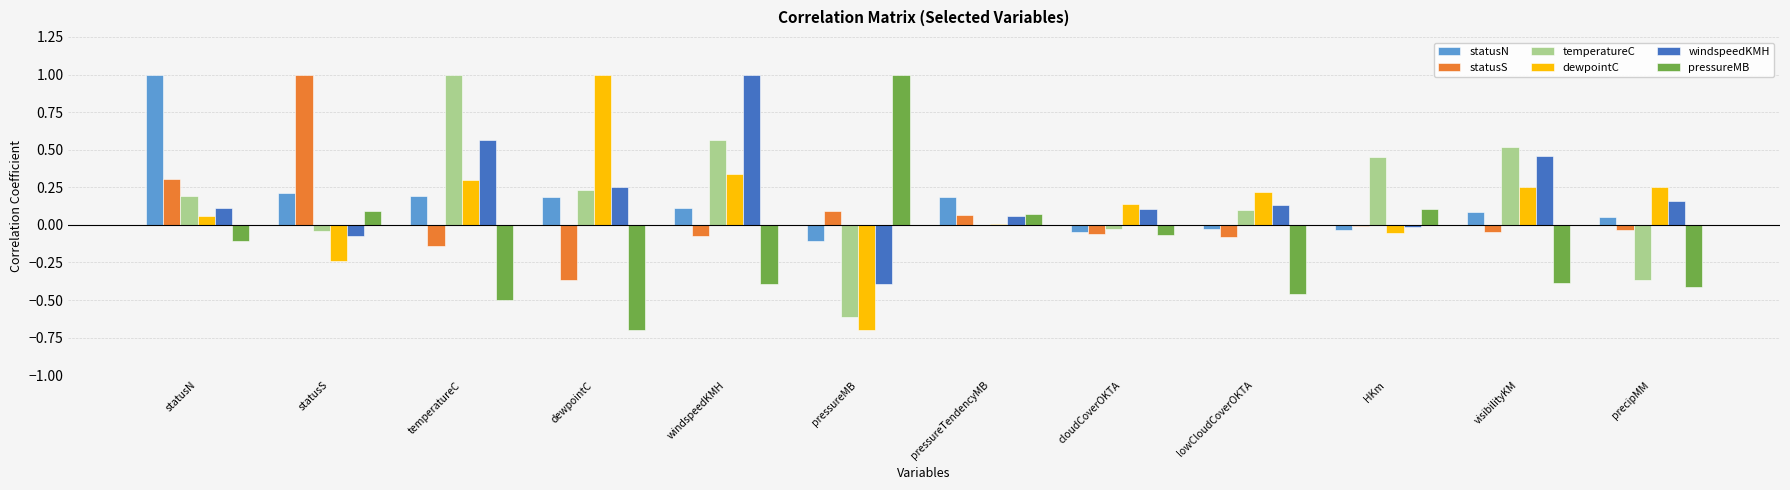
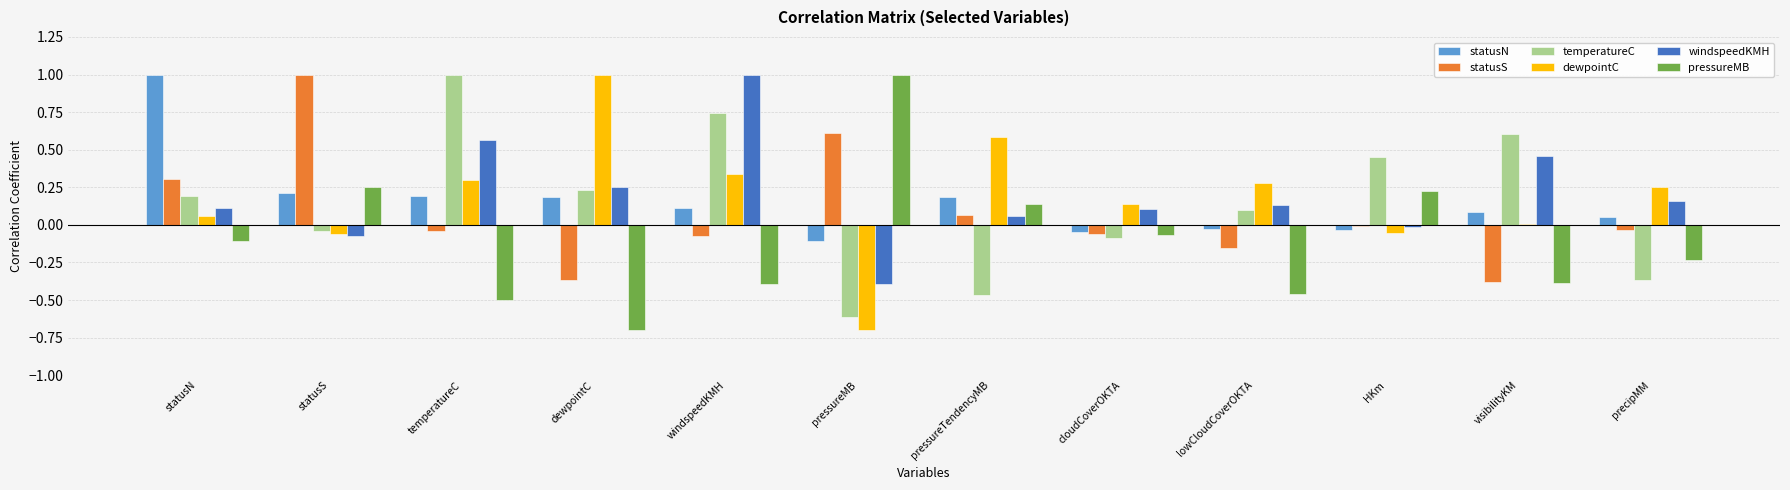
dewpointC, statusS: -0.24 -> -0.06
pressureMB, statusS: 0.10 -> 0.25
statusS, temperatureC: -0.14 -> -0.04
temperatureC, windspeedKMH: 0.56 -> 0.74
statusS, pressureMB: 0.10 -> 0.61
temperatureC, pressureTendencyMB: 0.00 -> -0.47
dewpointC, pressureTendencyMB: 0.01 -> 0.59
pressureMB, pressureTendencyMB: 0.07 -> 0.14
temperatureC, cloudCoverOKTA: -0.03 -> -0.09
statusS, lowCloudCoverOKTA: -0.08 -> -0.16
dewpointC, lowCloudCoverOKTA: 0.22 -> 0.28
pressureMB, HKm: 0.11 -> 0.22
statusS, visibilityKM: -0.05 -> -0.38
temperatureC, visibilityKM: 0.52 -> 0.60
dewpointC, visibilityKM: 0.25 -> 0.00
pressureMB, precipMM: -0.41 -> -0.23
